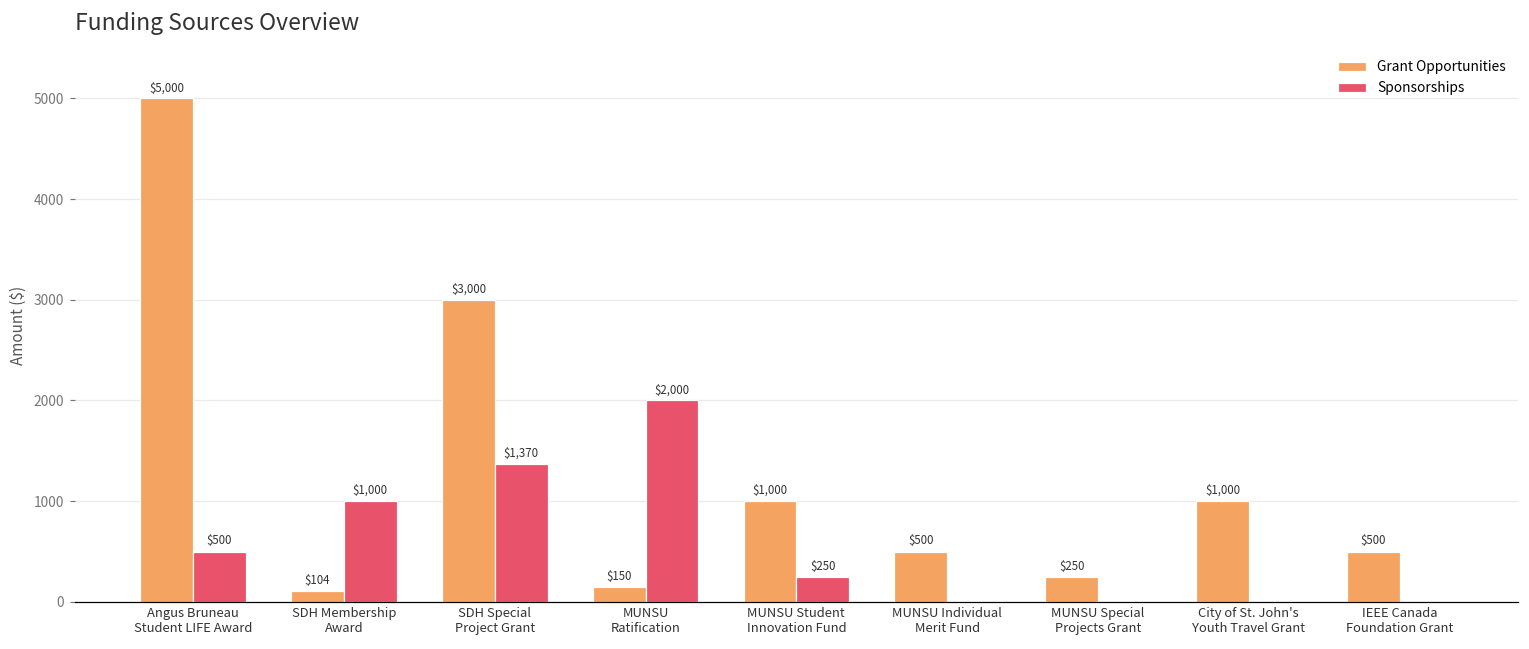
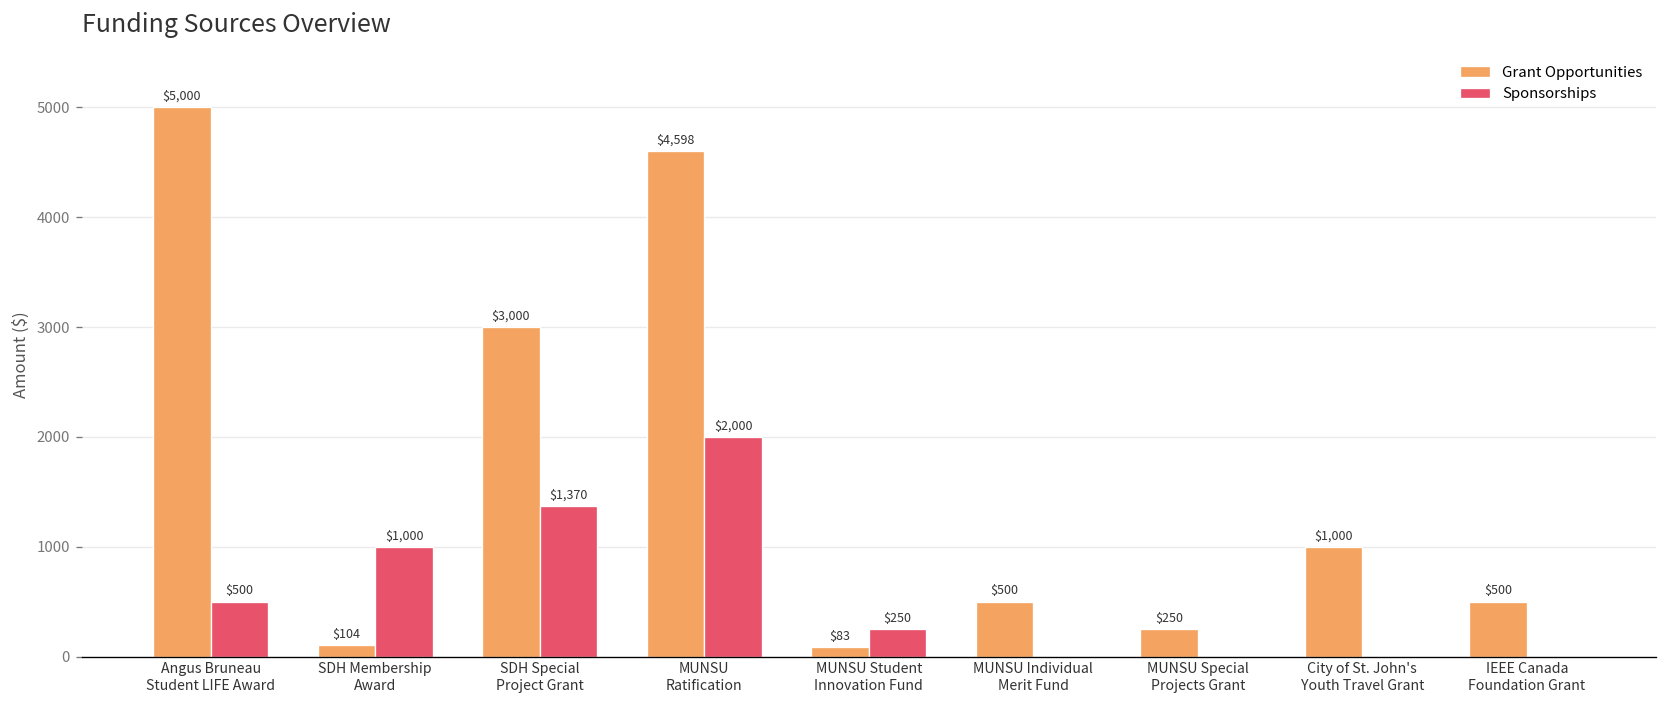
Grant Opportunities, MUNSU Ratification: $150 -> $4,598
Grant Opportunities, MUNSU Student Innovation Fund: $1,000 -> $83
